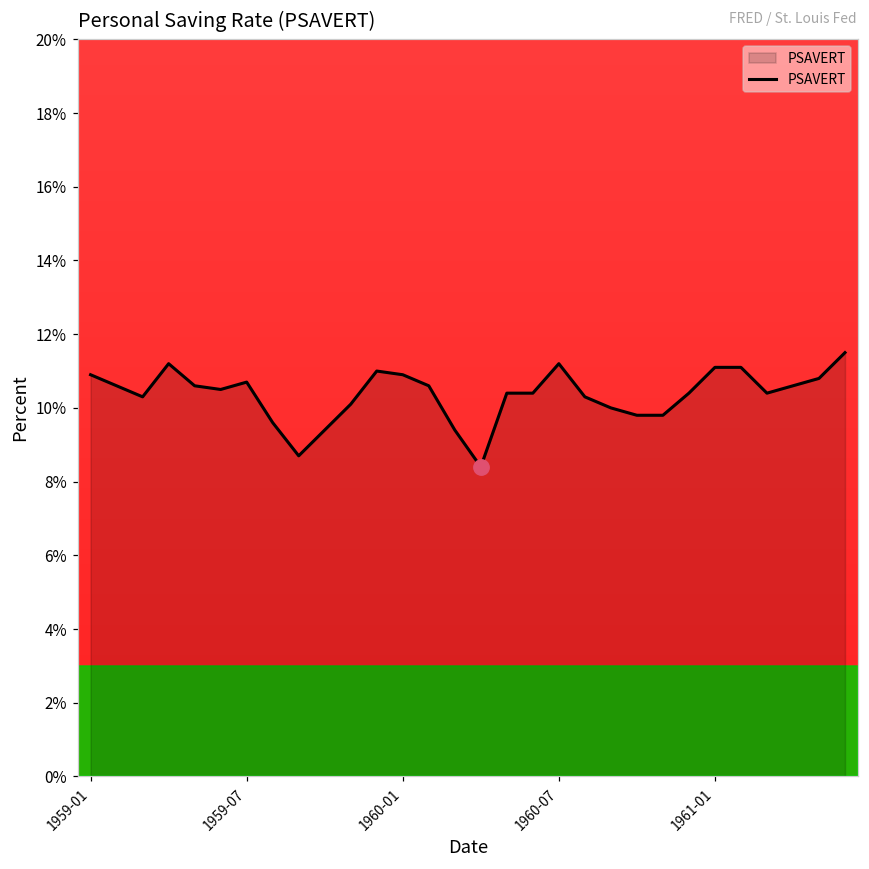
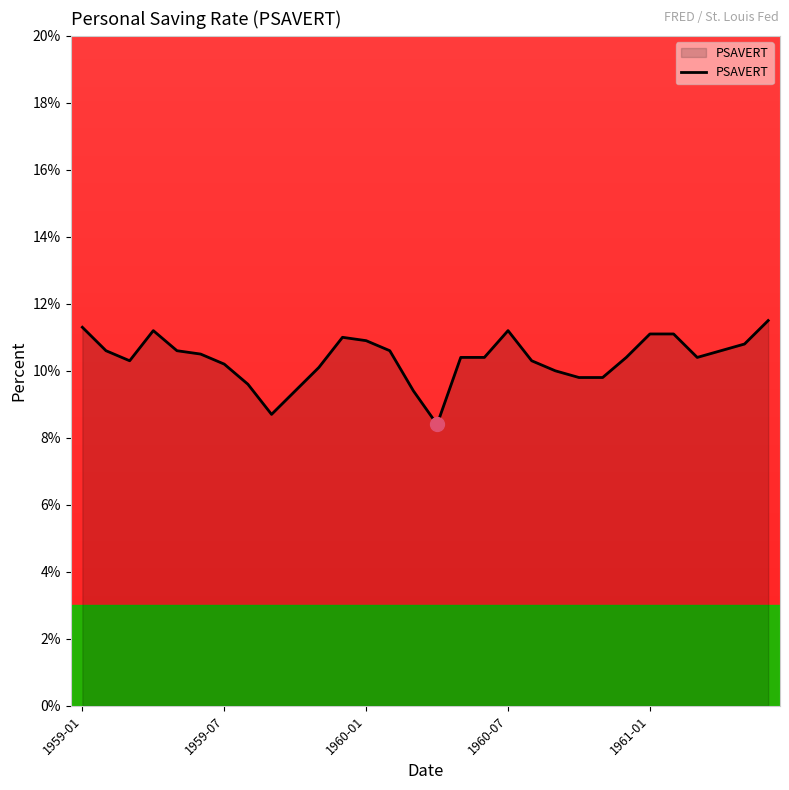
PSAVERT, 1959-01: 10.9% -> 11.3%
PSAVERT, 1959-07: 10.7% -> 10.2%
